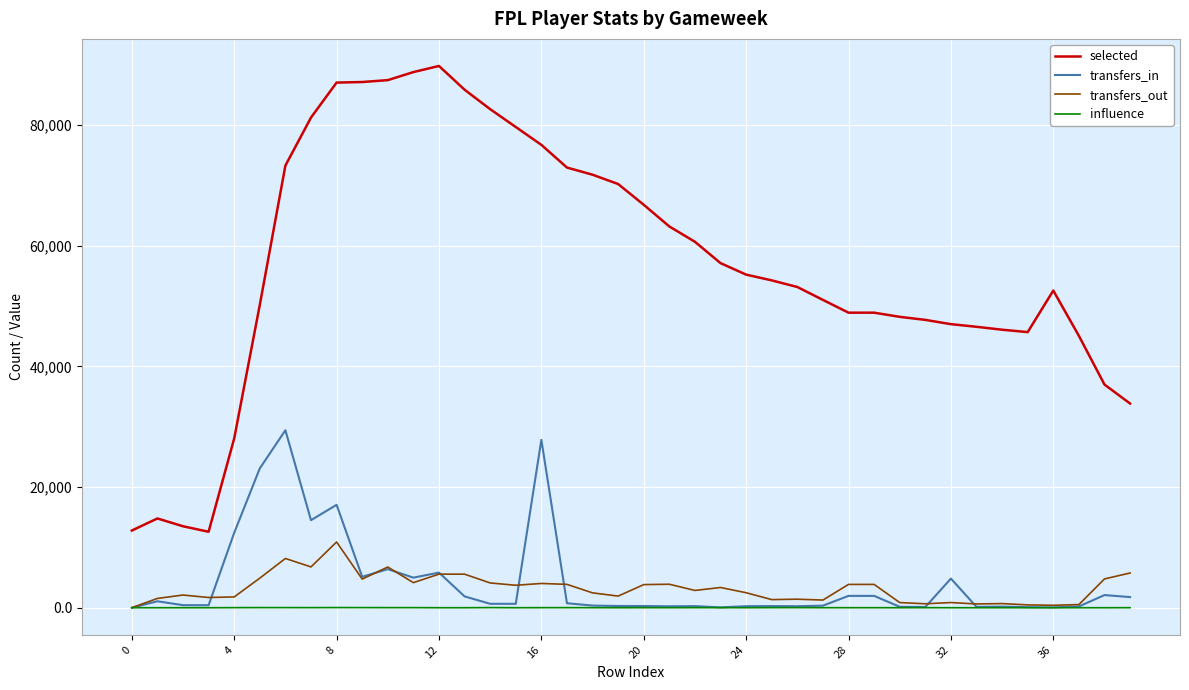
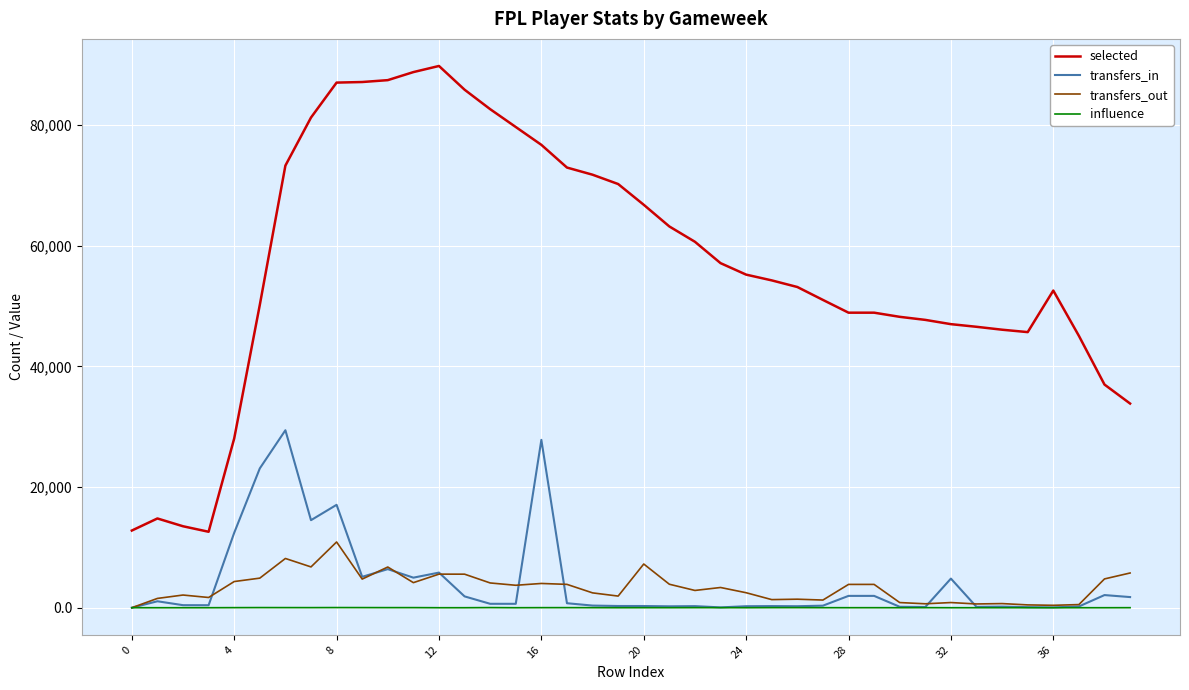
transfers_out, 4: 2,000 -> 4,000
transfers_out, 20: 4,000 -> 7,000
